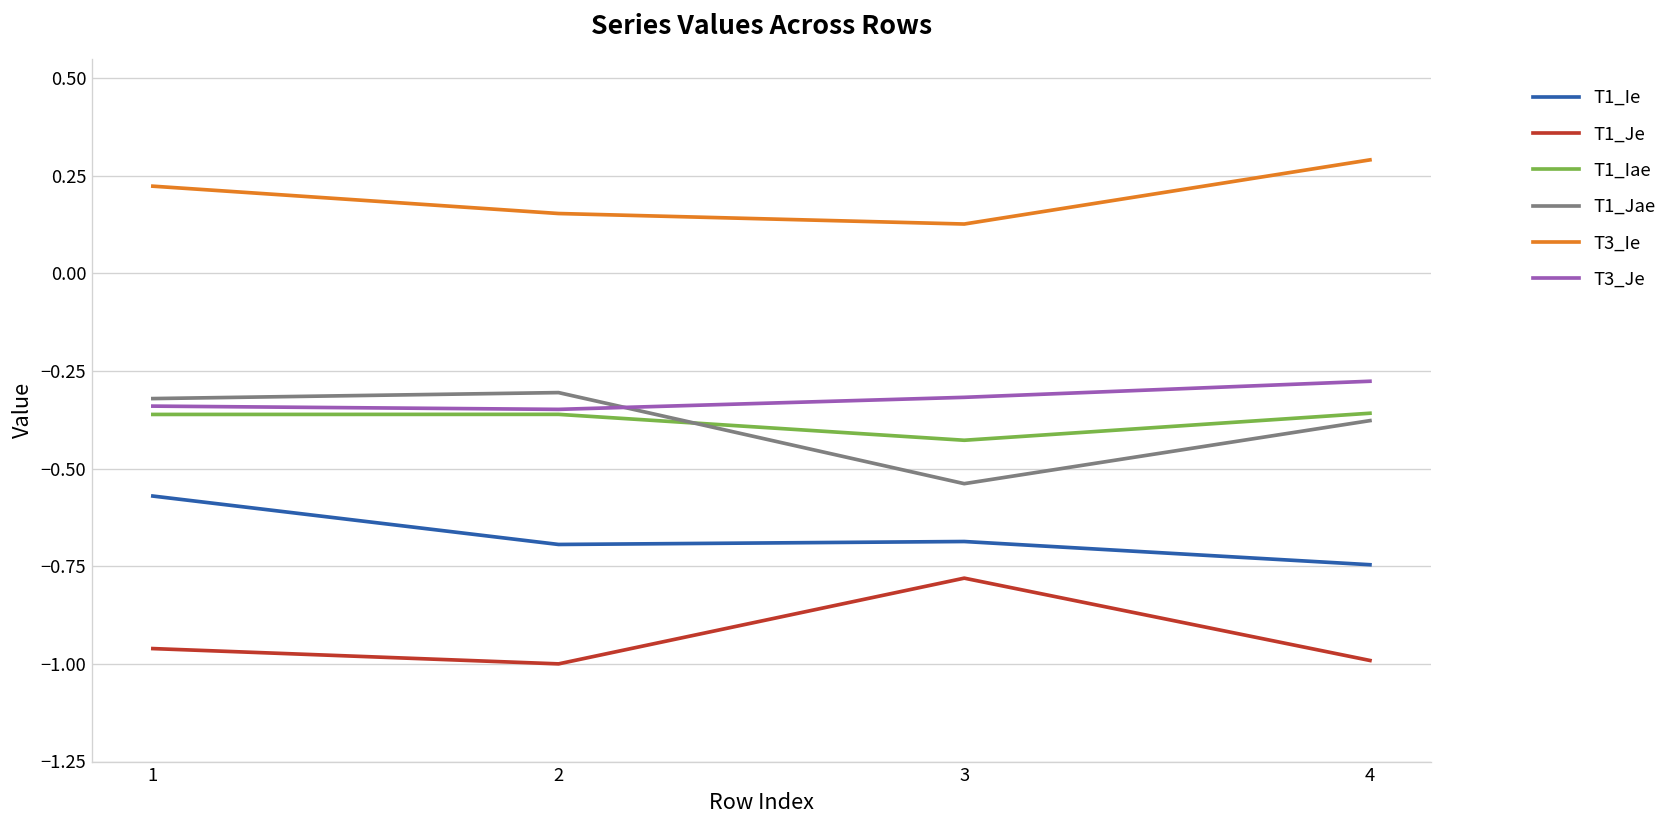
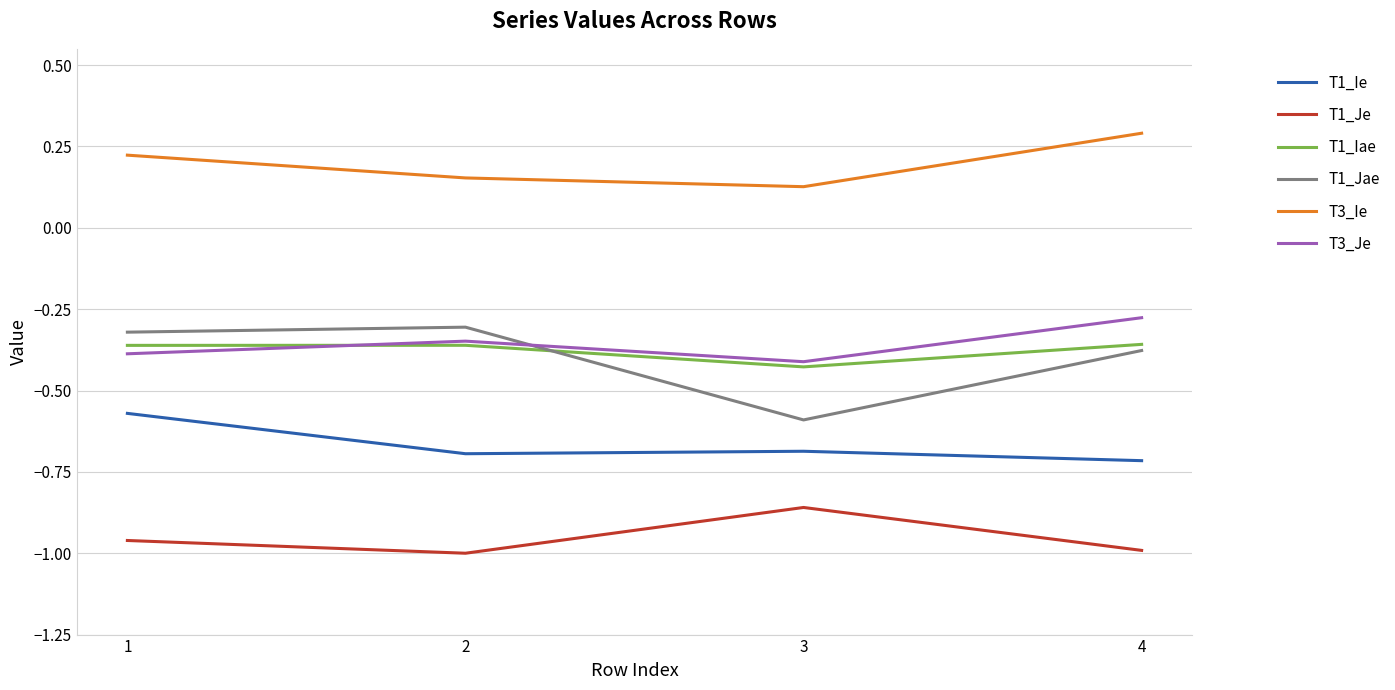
T3_Je, 1: -0.34 -> -0.39
T1_Je, 3: -0.78 -> -0.86
T1_Jae, 3: -0.54 -> -0.59
T3_Je, 3: -0.32 -> -0.41
T1_Ie, 4: -0.75 -> -0.72
